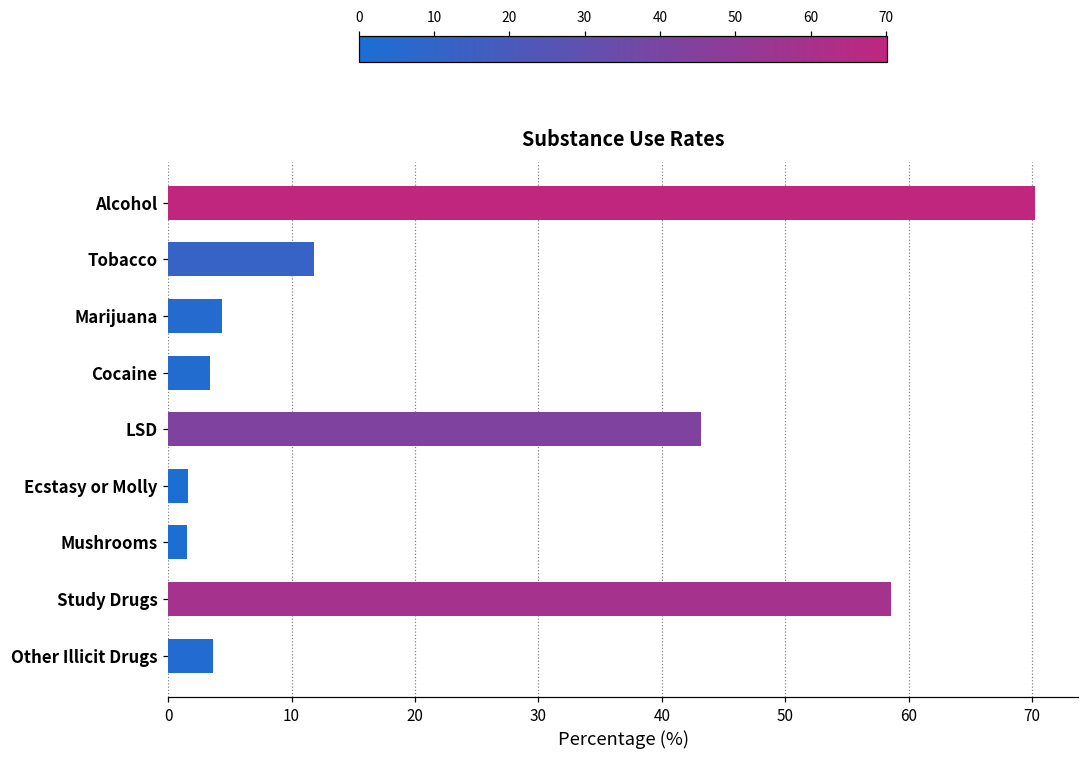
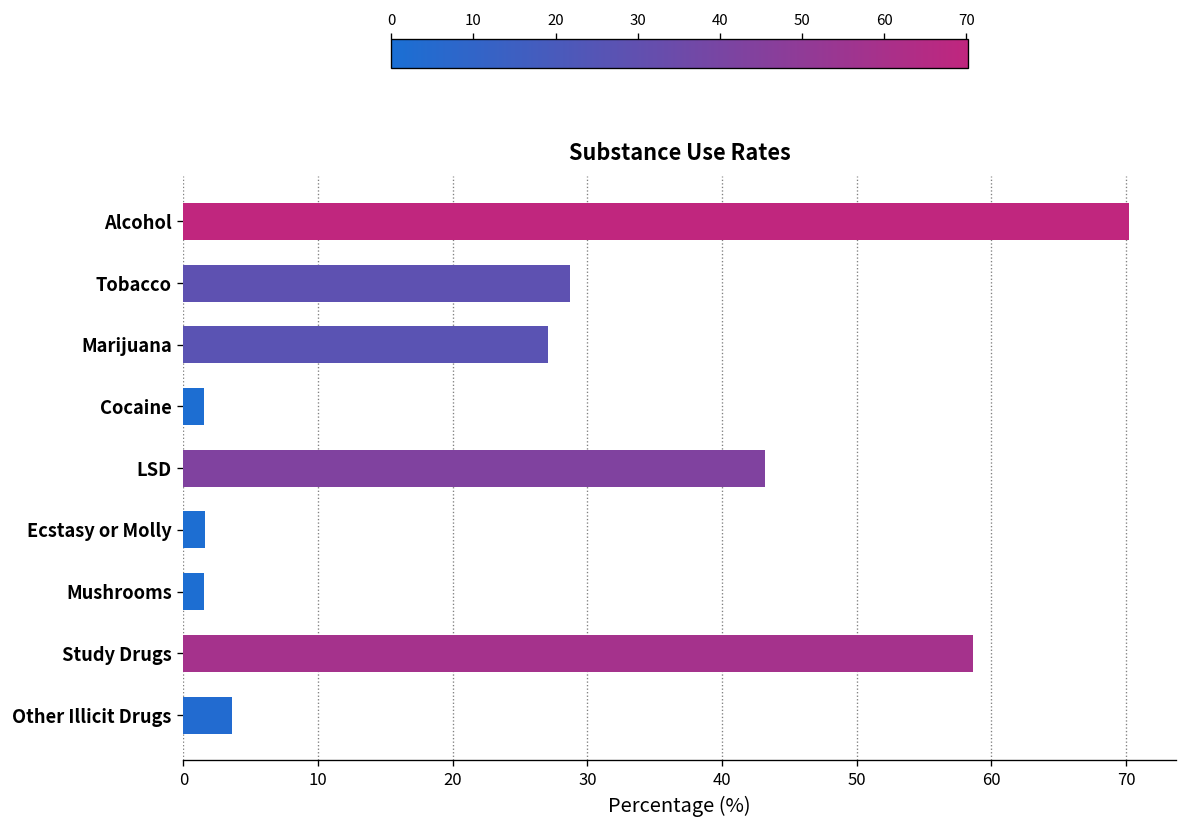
Tobacco: 11.8 -> 28.7
Marijuana: 4.4 -> 27.1
Cocaine: 3.4 -> 1.5
